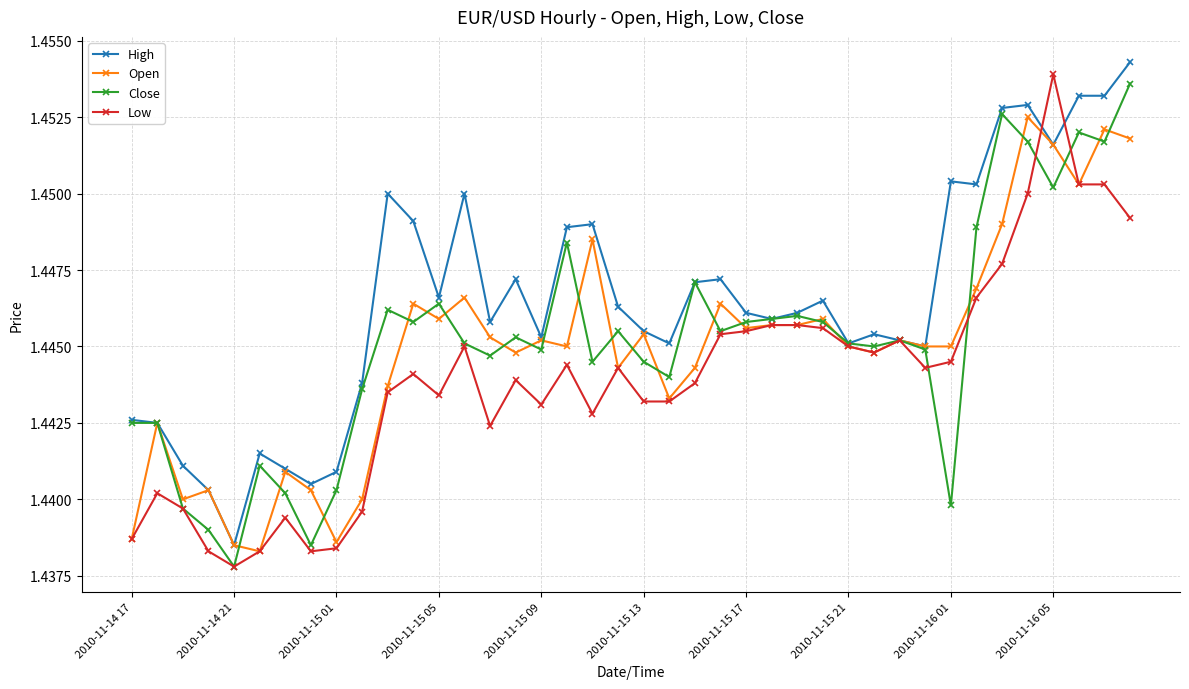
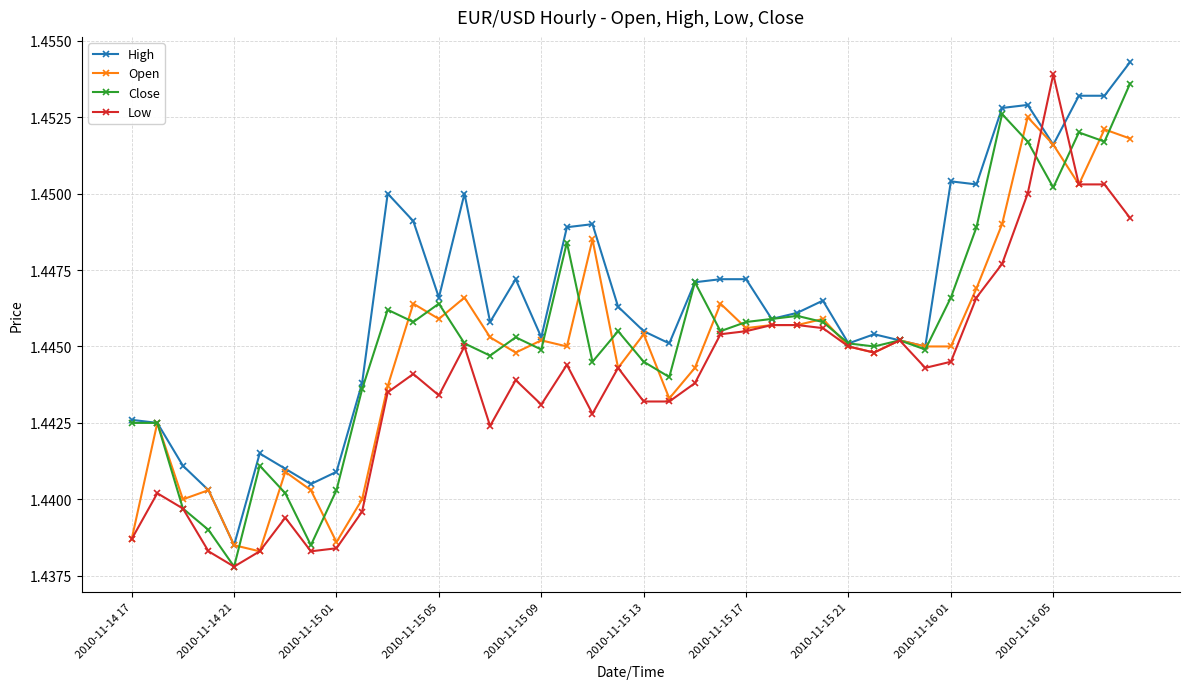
High, 2010-11-15 17: 1.4461 -> 1.4472
Close, 2010-11-16 01: 1.4398 -> 1.4466
